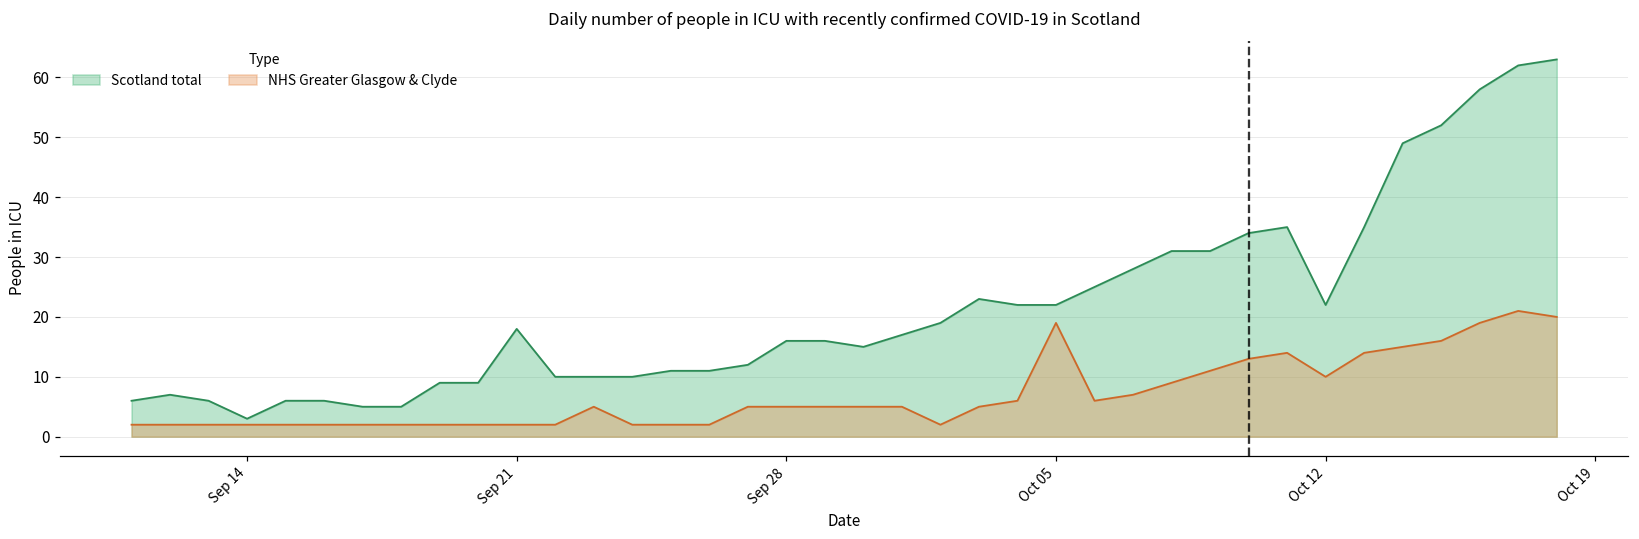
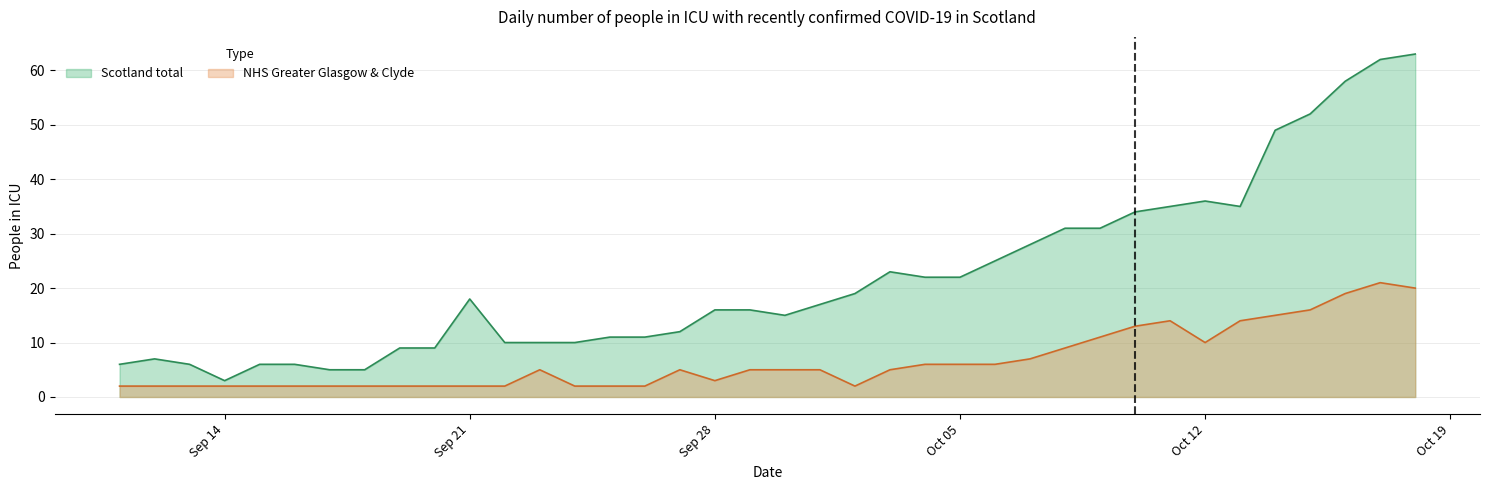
NHS Greater Glasgow & Clyde, Sep 28: 5 -> 3
NHS Greater Glasgow & Clyde, Oct 05: 19 -> 6
Scotland total, Oct 12: 22 -> 36
